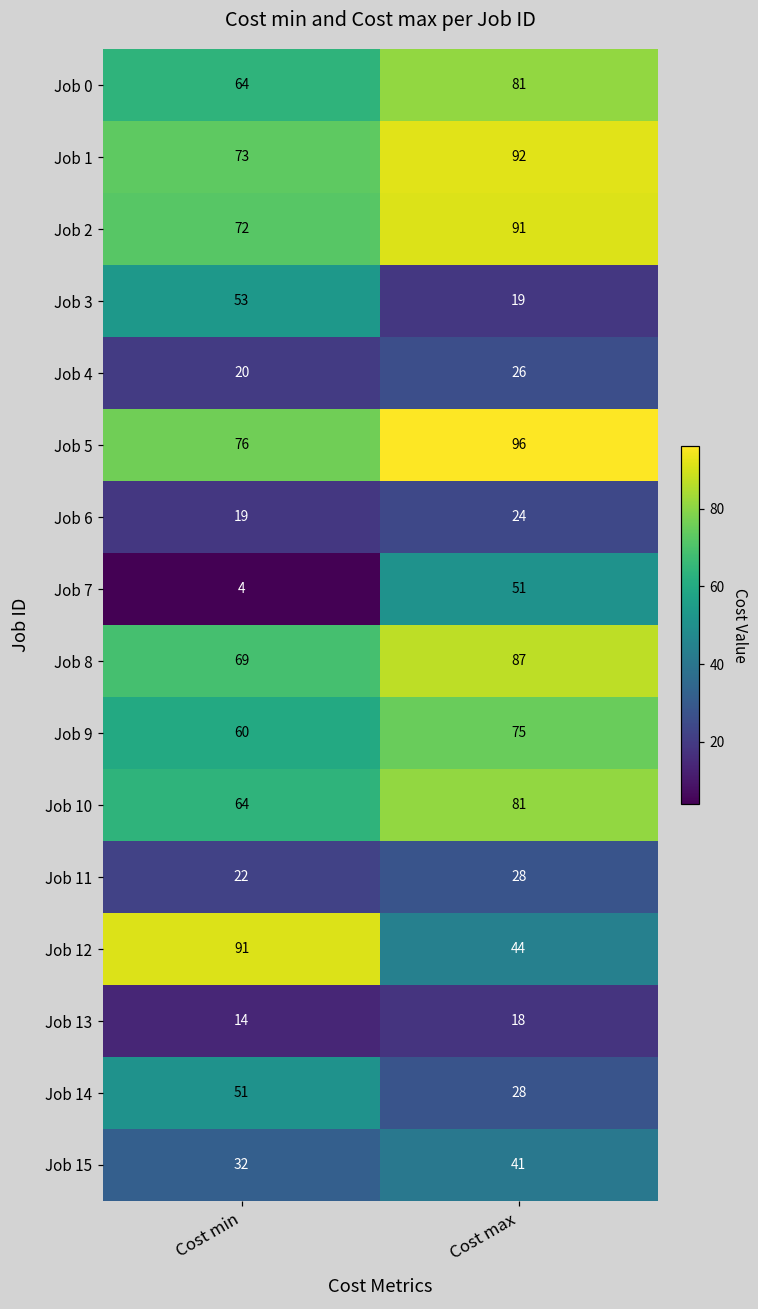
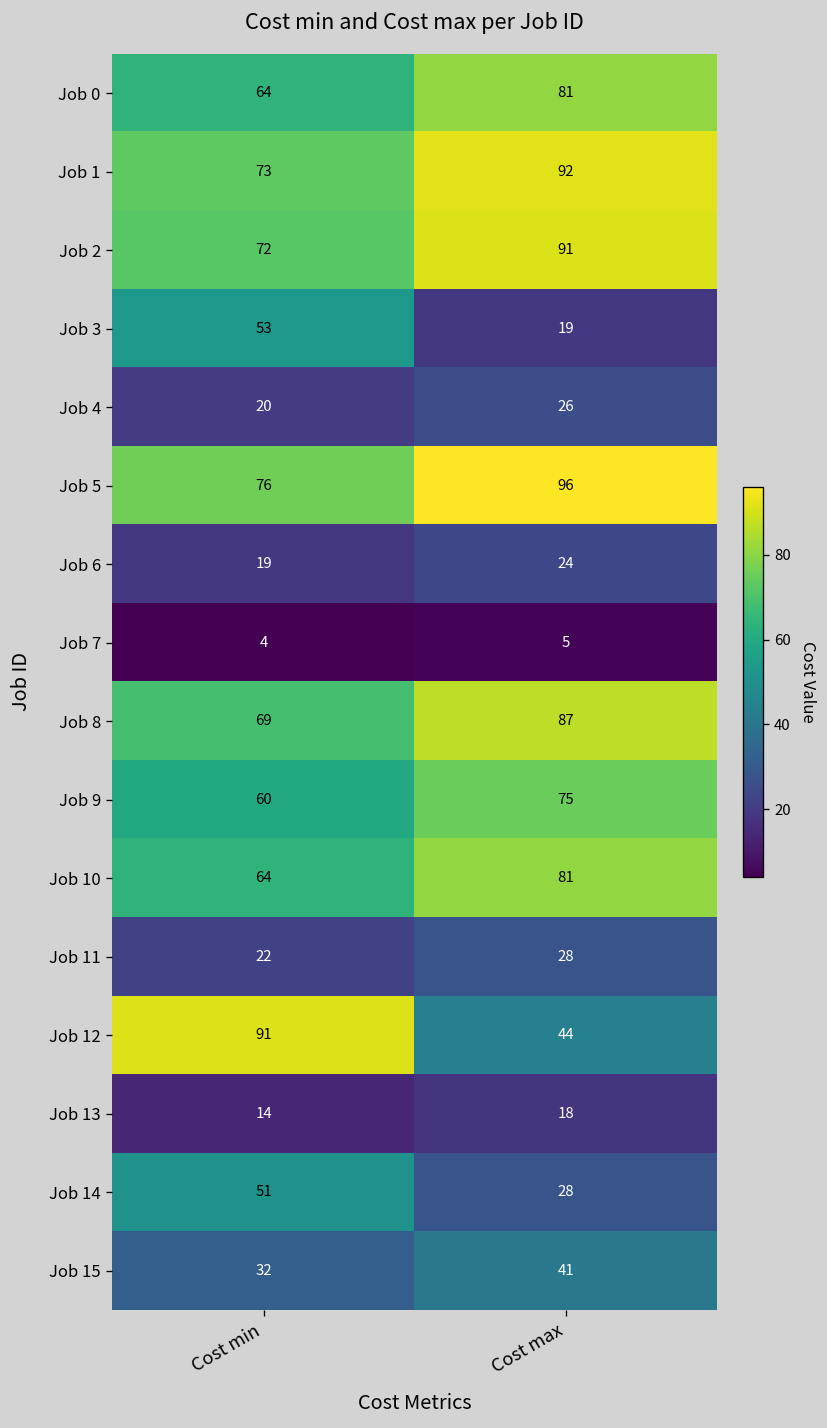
Job 7, Cost max: 51 -> 5
